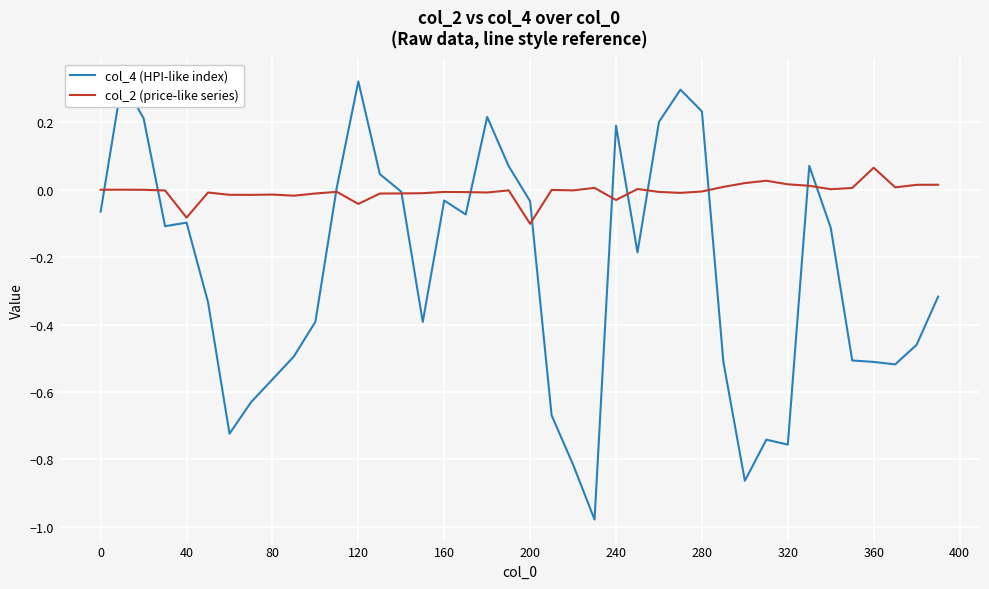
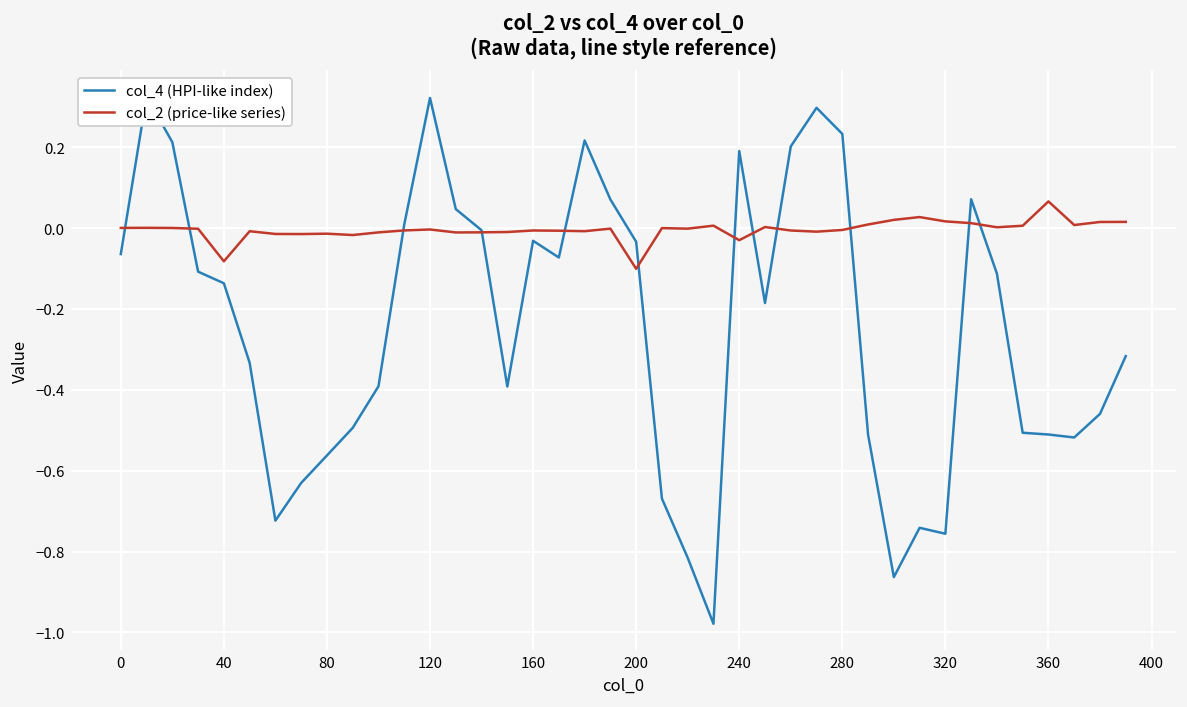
col_4 (HPI-like index), 40: -0.10 -> -0.14
col_2 (price-like series), 120: -0.04 -> 0.00
